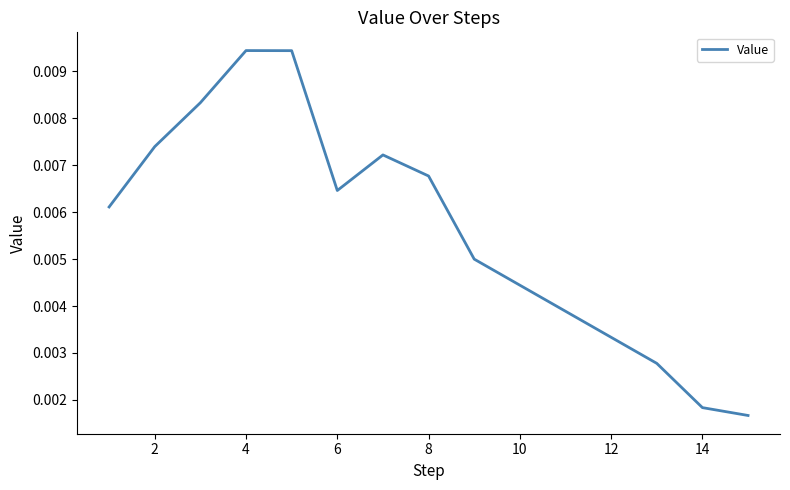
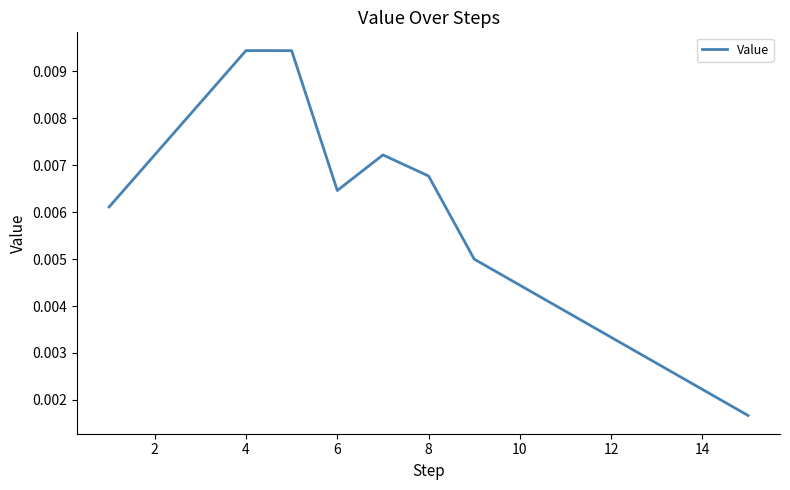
2: 0.0074 -> 0.0072
14: 0.0018 -> 0.0022
